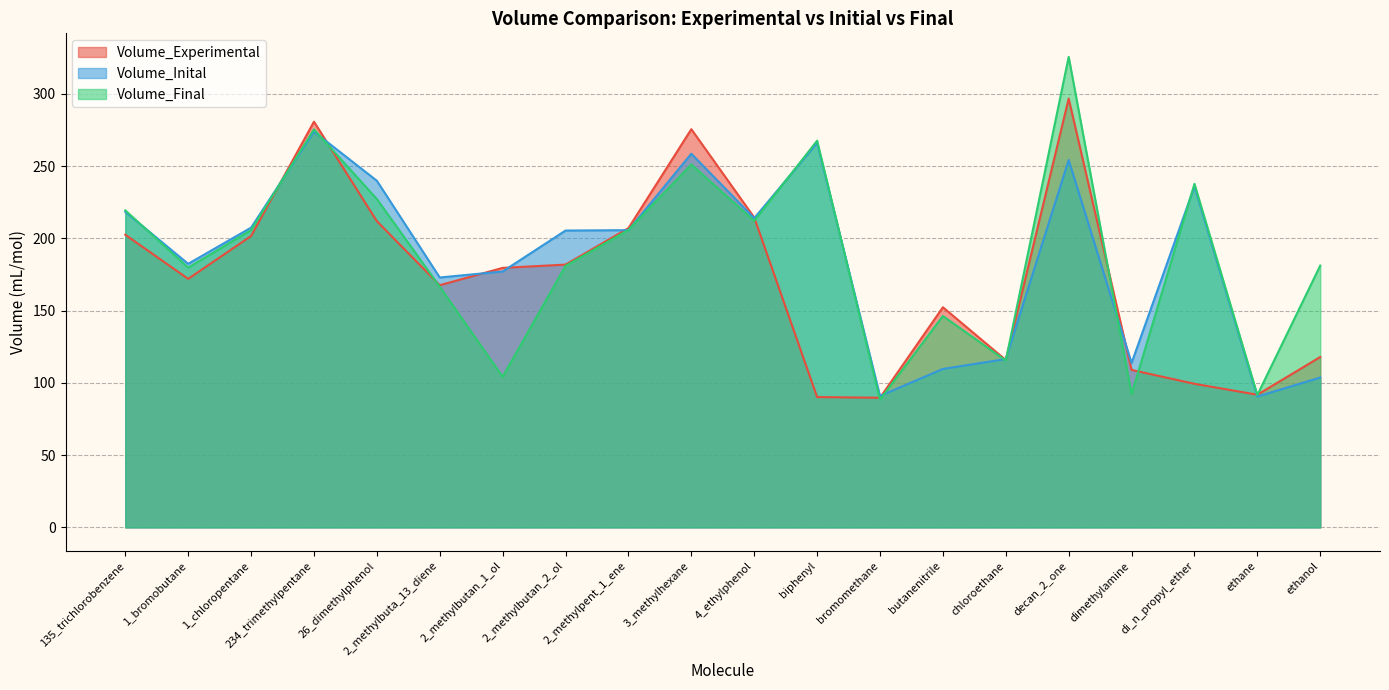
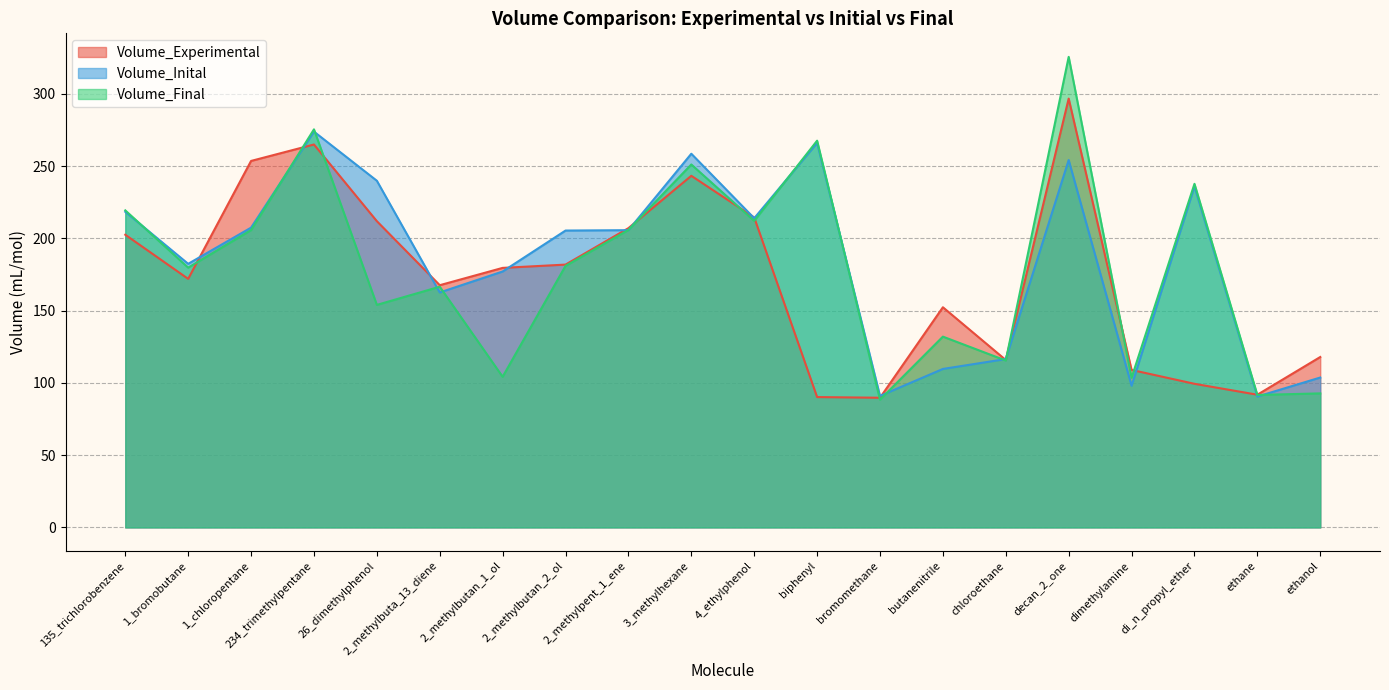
Volume_Experimental, 1_chloropentane: 202 -> 254
Volume_Experimental, 234_trimethylpentane: 281 -> 265
Volume_Final, 26_dimethylphenol: 227 -> 154
Volume_Inital, 2_methylbuta_13_diene: 173 -> 163
Volume_Experimental, 3_methylhexane: 275 -> 243
Volume_Final, butanenitrile: 146 -> 132
Volume_Inital, dimethylamine: 114 -> 98
Volume_Final, dimethylamine: 92 -> 104
Volume_Final, ethanol: 181 -> 93
